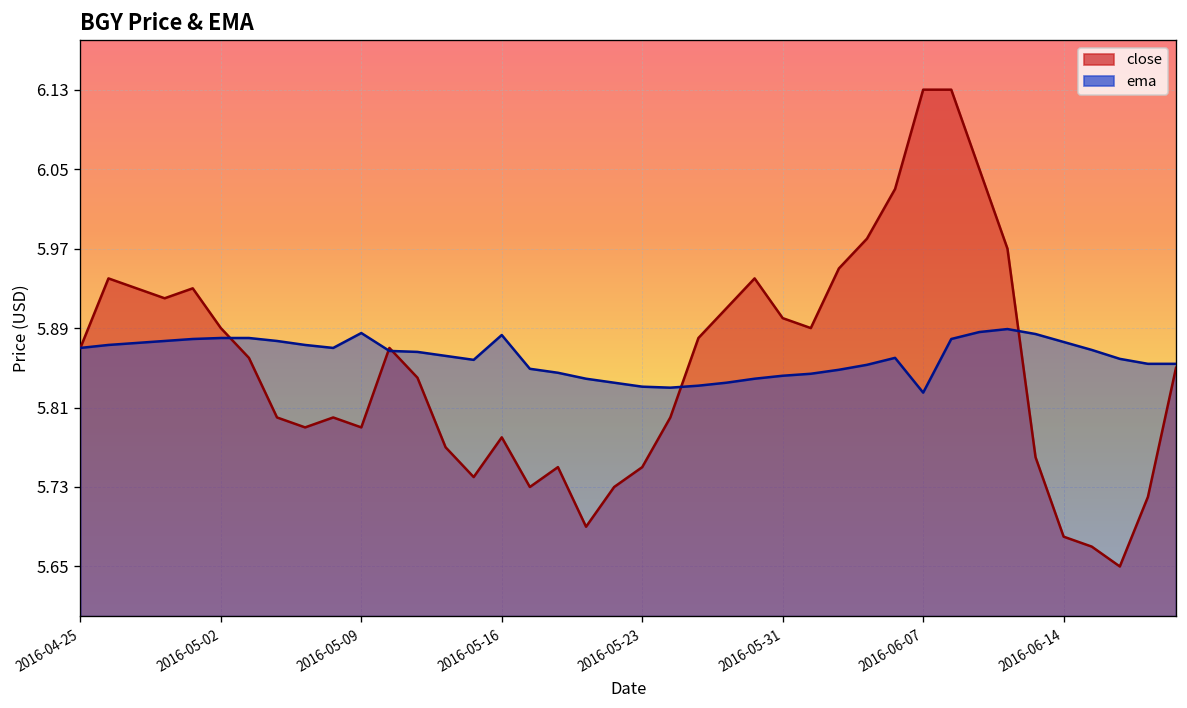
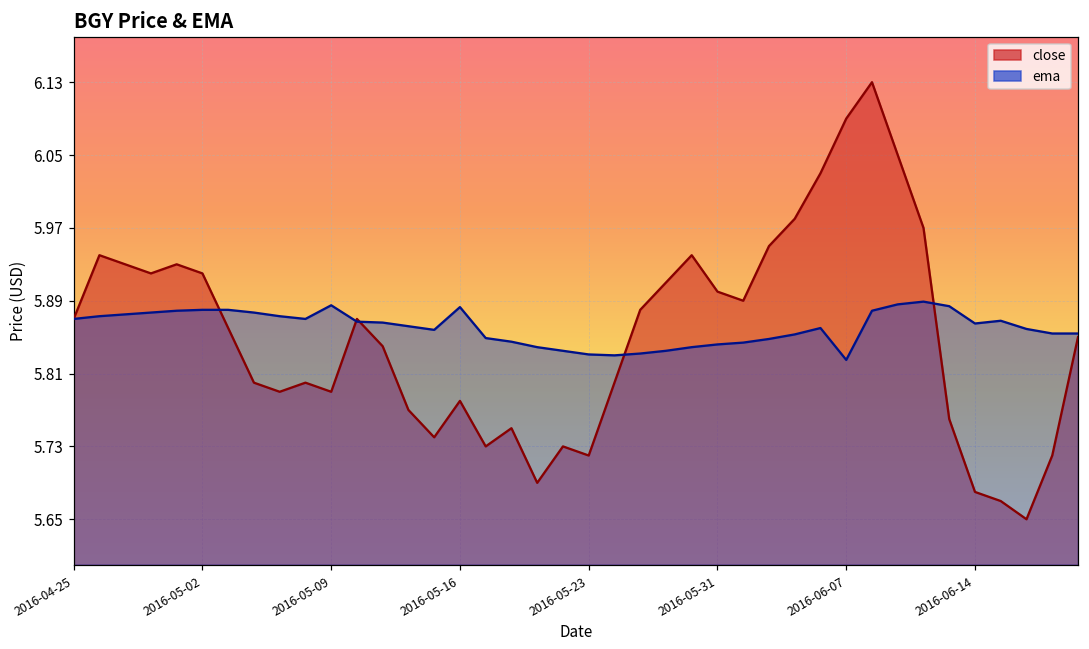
close, 2016-05-02: 5.89 -> 5.92
close, 2016-05-23: 5.75 -> 5.72
close, 2016-06-07: 6.13 -> 6.09
ema, 2016-06-14: 5.88 -> 5.87
